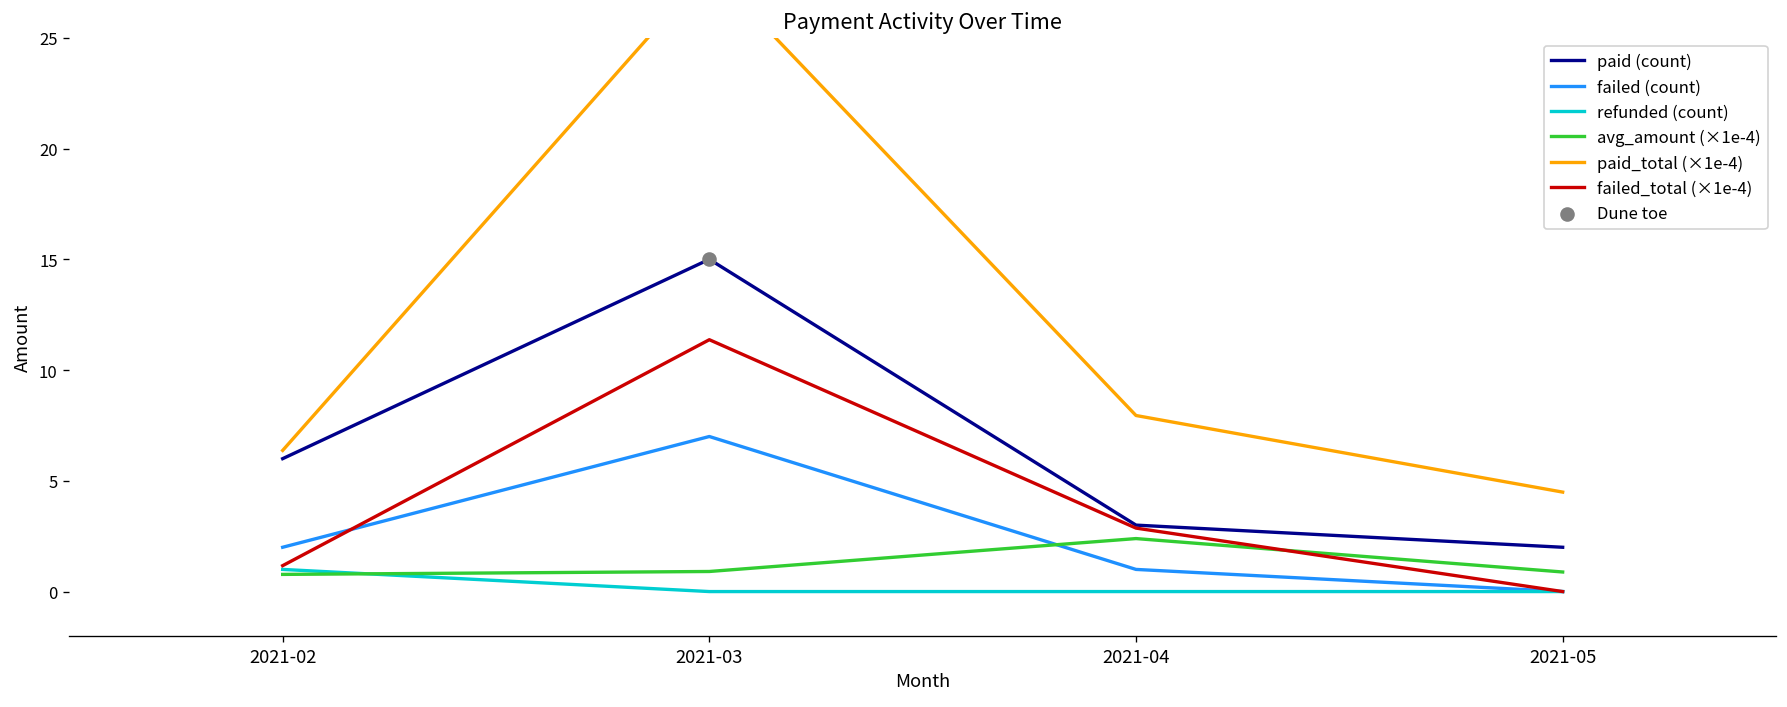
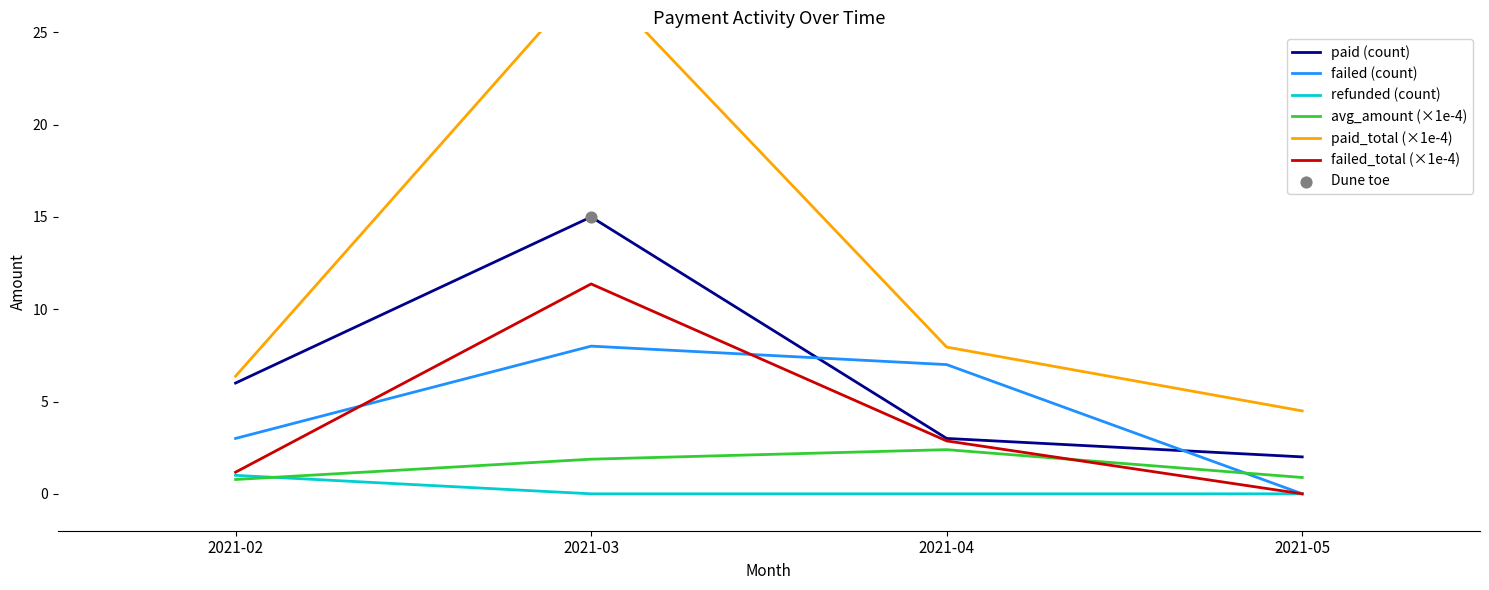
failed (count), 2021-02: 2 -> 3
failed (count), 2021-03: 7 -> 8
avg_amount (×1e-4), 2021-03: 0.9 -> 1.9
failed (count), 2021-04: 1 -> 7
